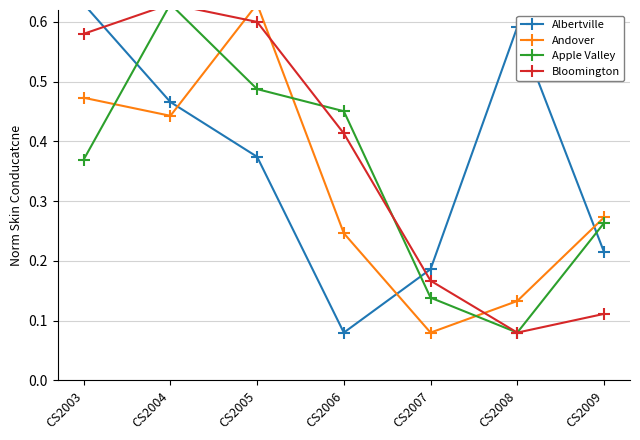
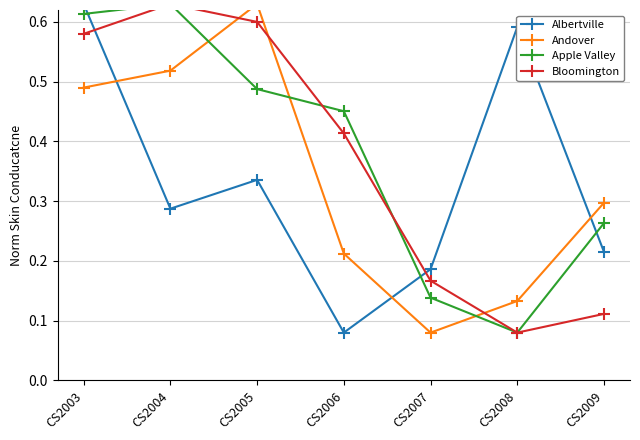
Andover, CS2003: 0.47 -> 0.49
Apple Valley, CS2003: 0.37 -> 0.61
Albertville, CS2004: 0.47 -> 0.29
Andover, CS2004: 0.44 -> 0.52
Albertville, CS2005: 0.37 -> 0.34
Andover, CS2006: 0.25 -> 0.21
Andover, CS2009: 0.27 -> 0.30
